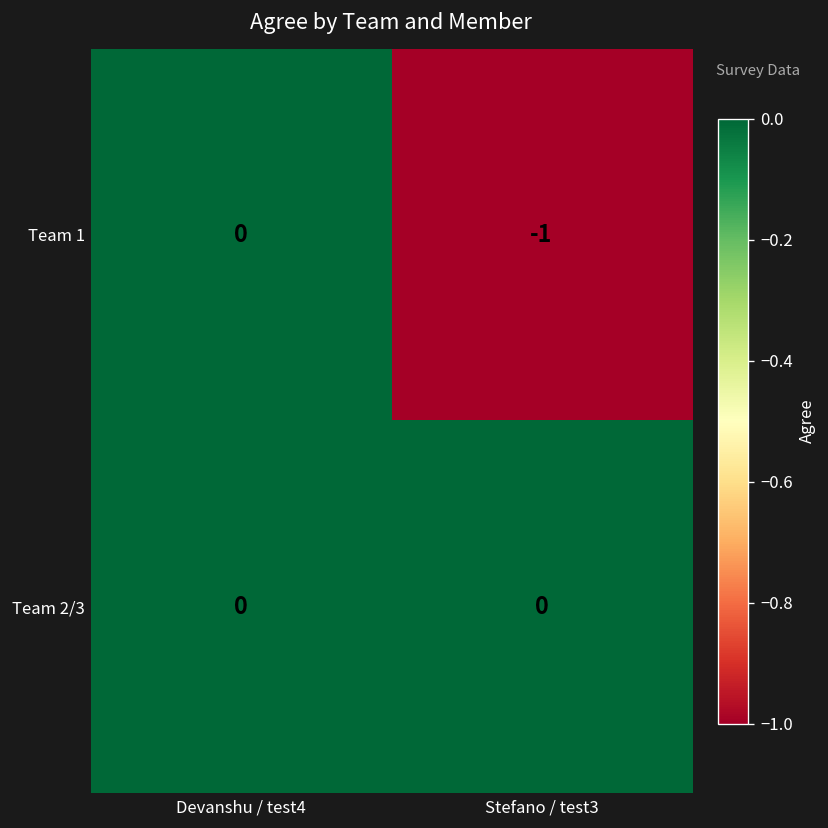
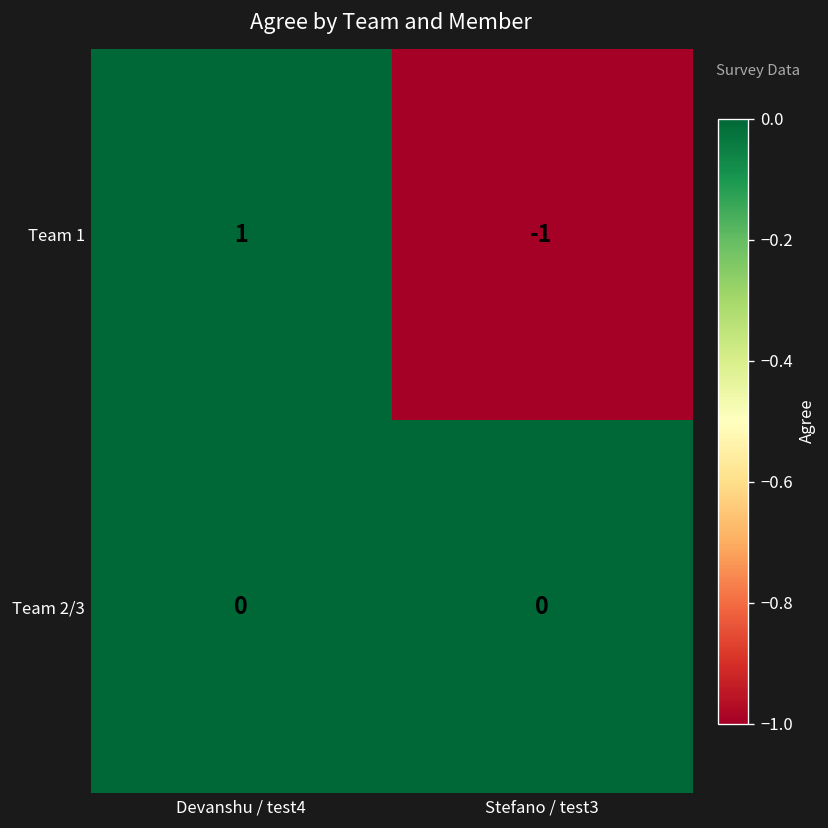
Team 1, Devanshu / test4: 0 -> 1
